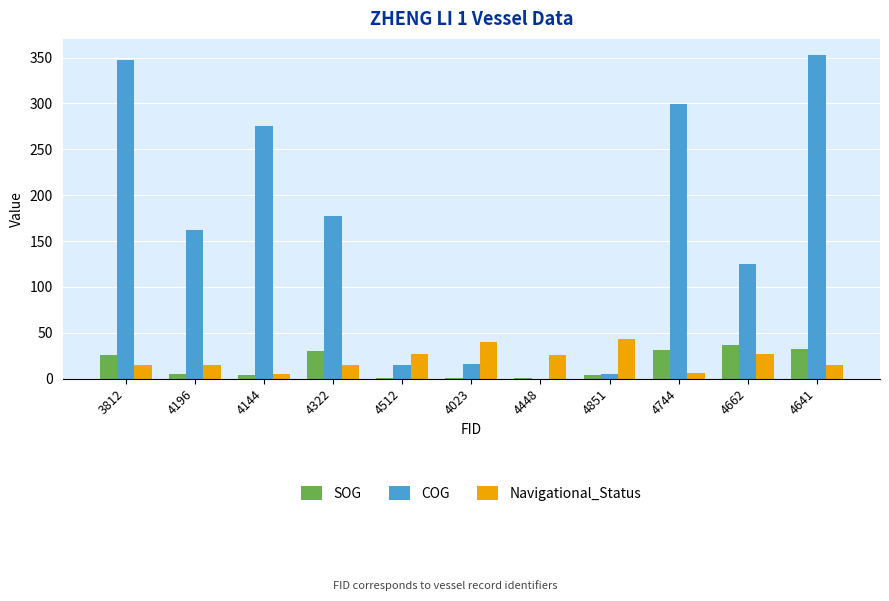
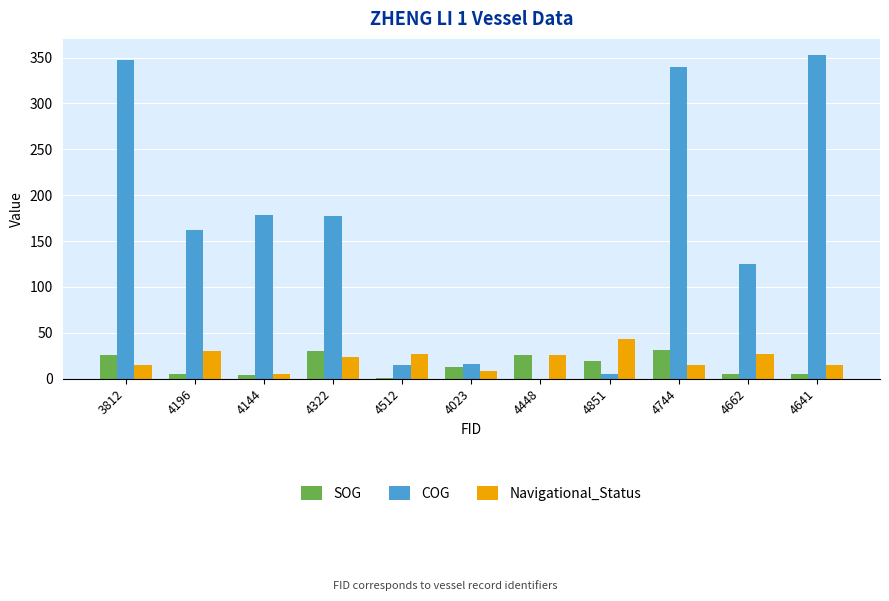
Navigational_Status, 4196: 20 -> 30
COG, 4144: 280 -> 180
Navigational_Status, 4322: 15 -> 24
SOG, 4023: 0 -> 10
Navigational_Status, 4023: 40 -> 10
SOG, 4448: 0 -> 30
SOG, 4851: 0 -> 20
COG, 4744: 300 -> 340
Navigational_Status, 4744: 10 -> 20
SOG, 4662: 40 -> 0
SOG, 4641: 30 -> 0
